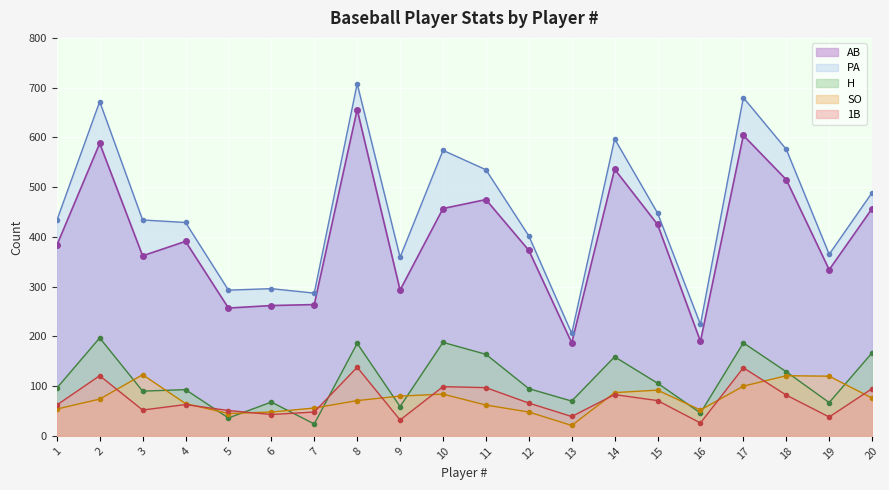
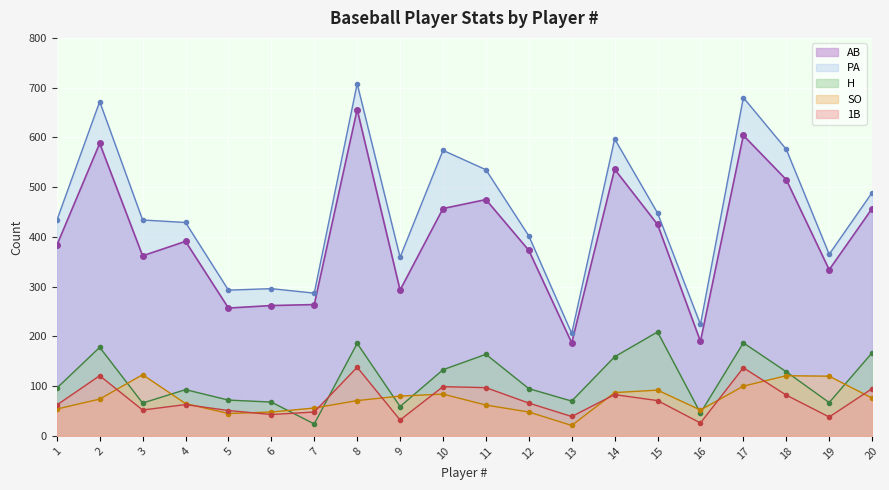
H, 2: 200 -> 180
H, 3: 90 -> 70
H, 5: 40 -> 70
H, 10: 190 -> 130
H, 15: 110 -> 210
